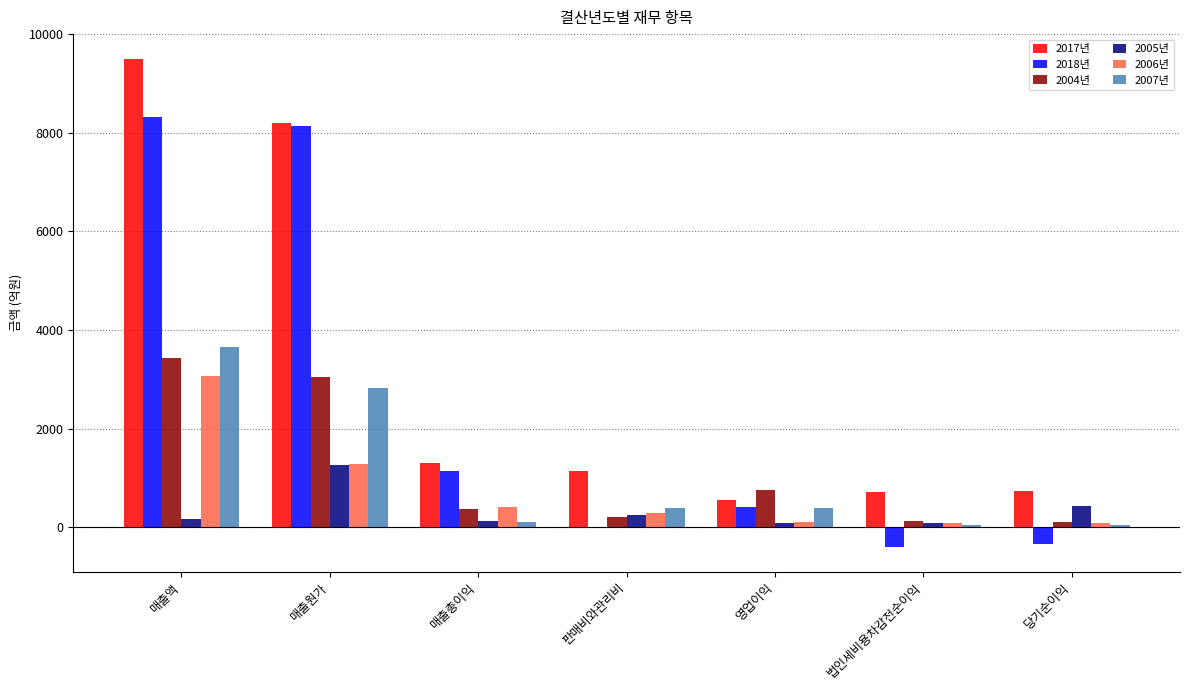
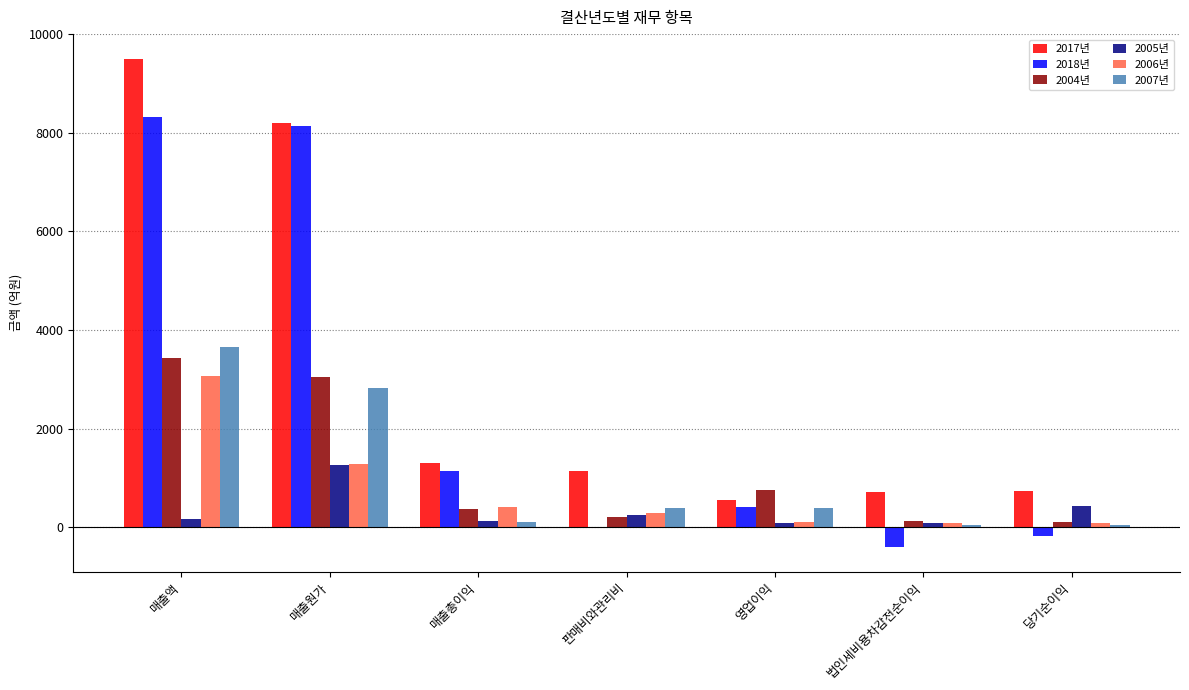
2018년, 당기순이익: -300 -> -200
